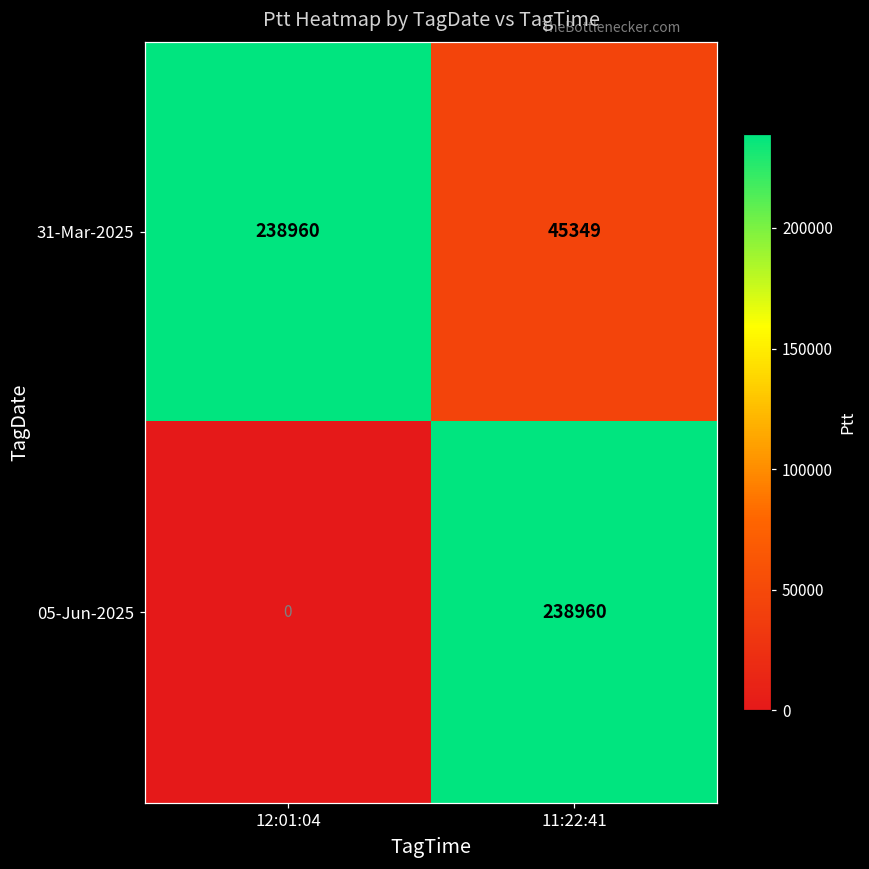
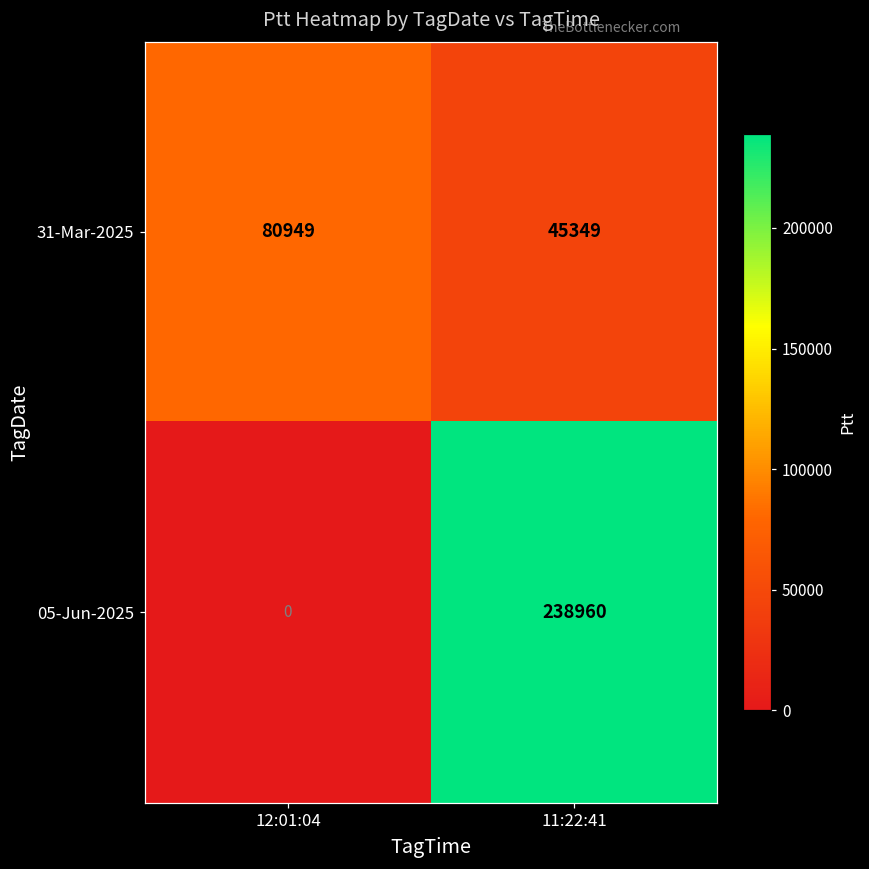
31-Mar-2025, 12:01:04: 238960 -> 80949
